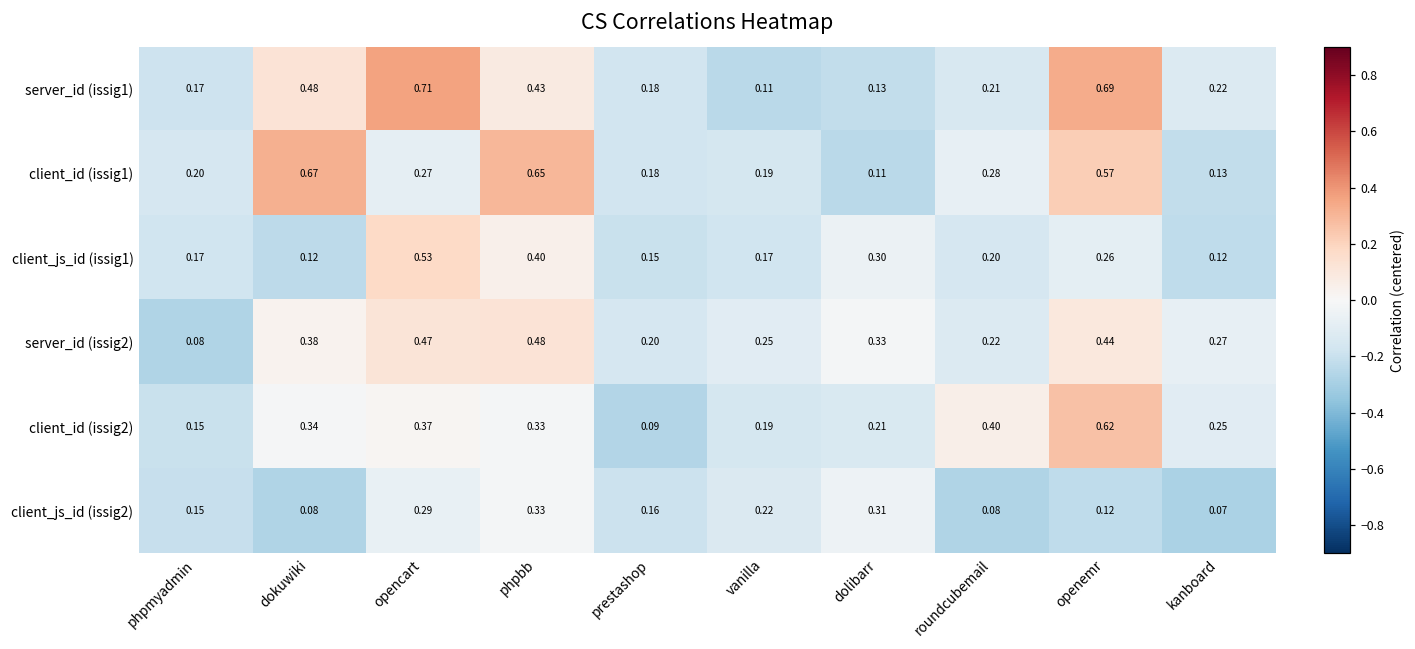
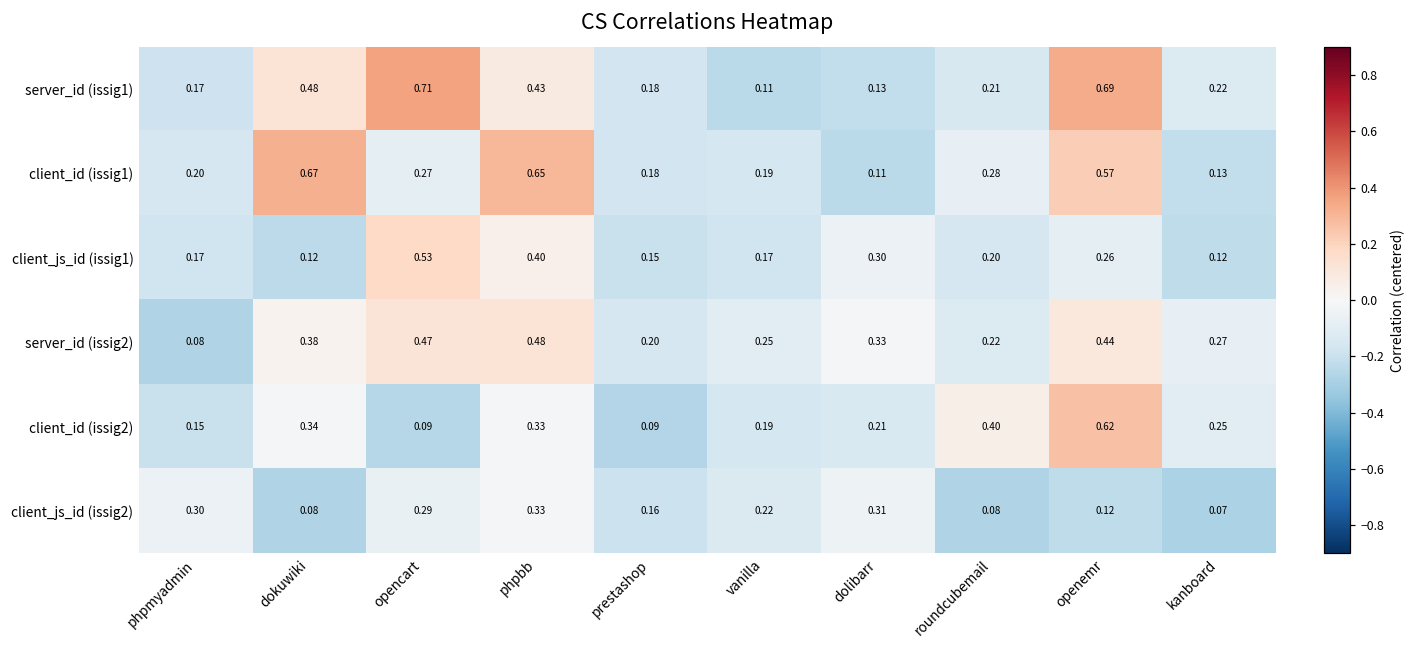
client_id (issig2), opencart: 0.37 -> 0.09
client_js_id (issig2), phpmyadmin: 0.15 -> 0.30
